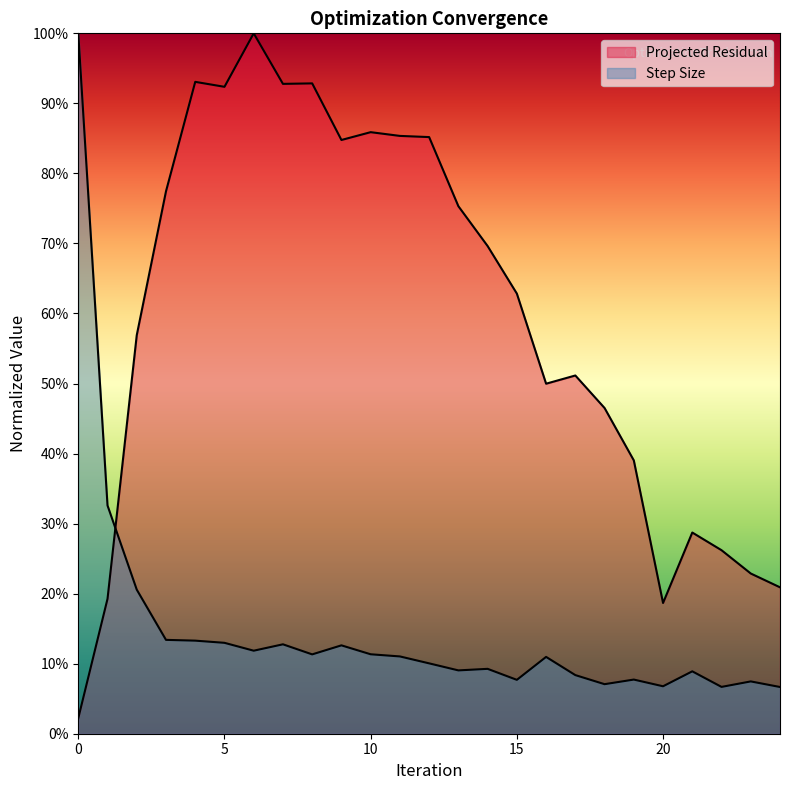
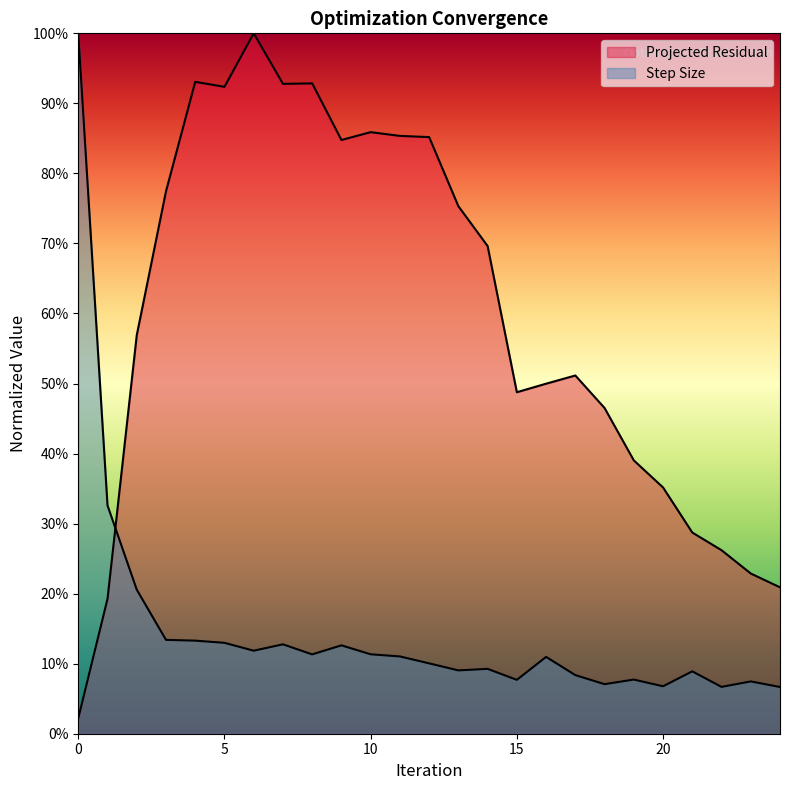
Projected Residual, 15: 63% -> 49%
Projected Residual, 20: 19% -> 35%
